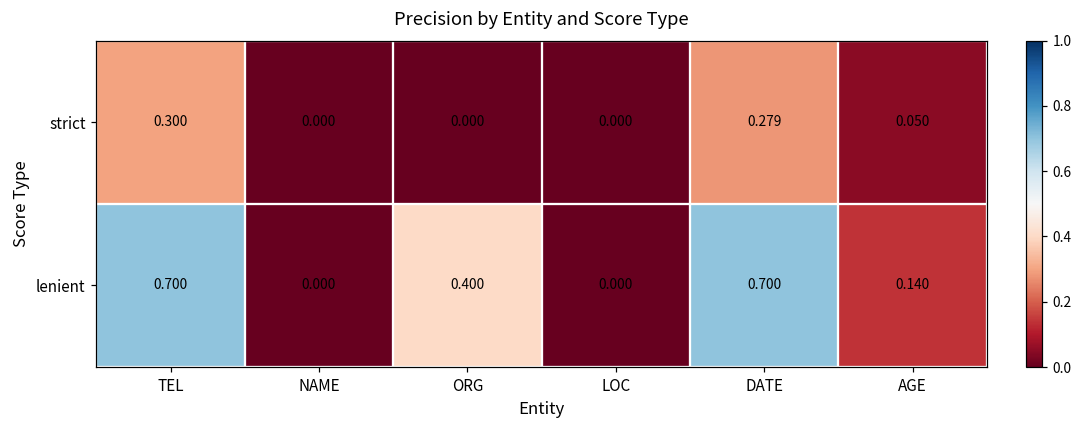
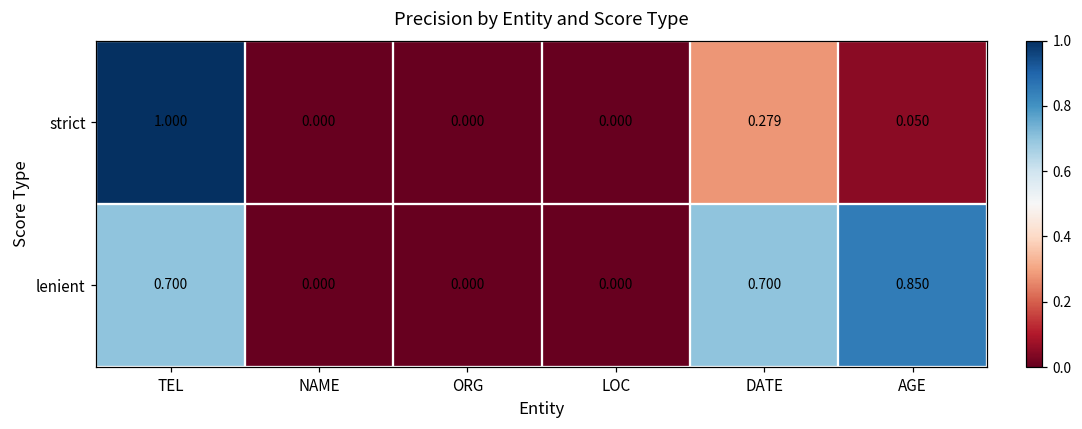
strict, TEL: 0.300 -> 1.000
lenient, ORG: 0.400 -> 0.000
lenient, AGE: 0.140 -> 0.850
